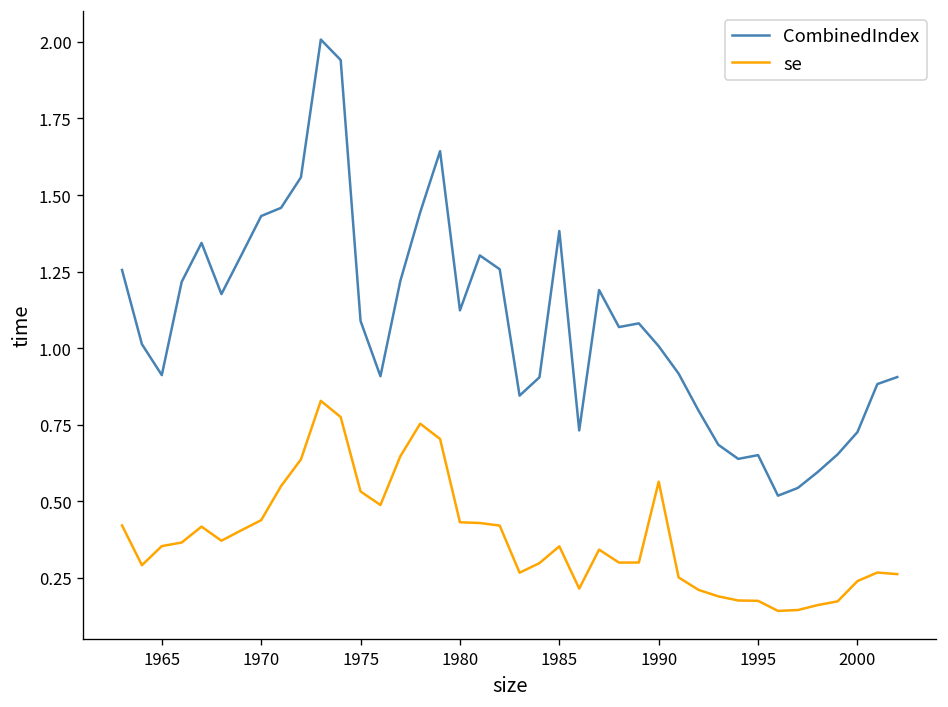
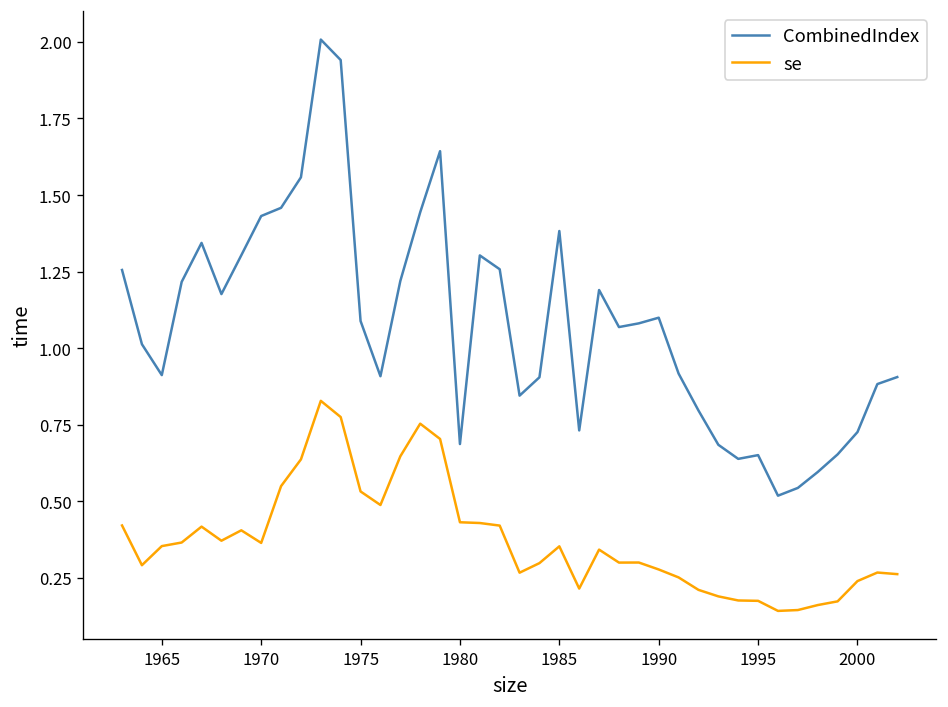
se, 1970: 0.44 -> 0.36
CombinedIndex, 1980: 1.12 -> 0.69
CombinedIndex, 1990: 1.01 -> 1.10
se, 1990: 0.56 -> 0.28
